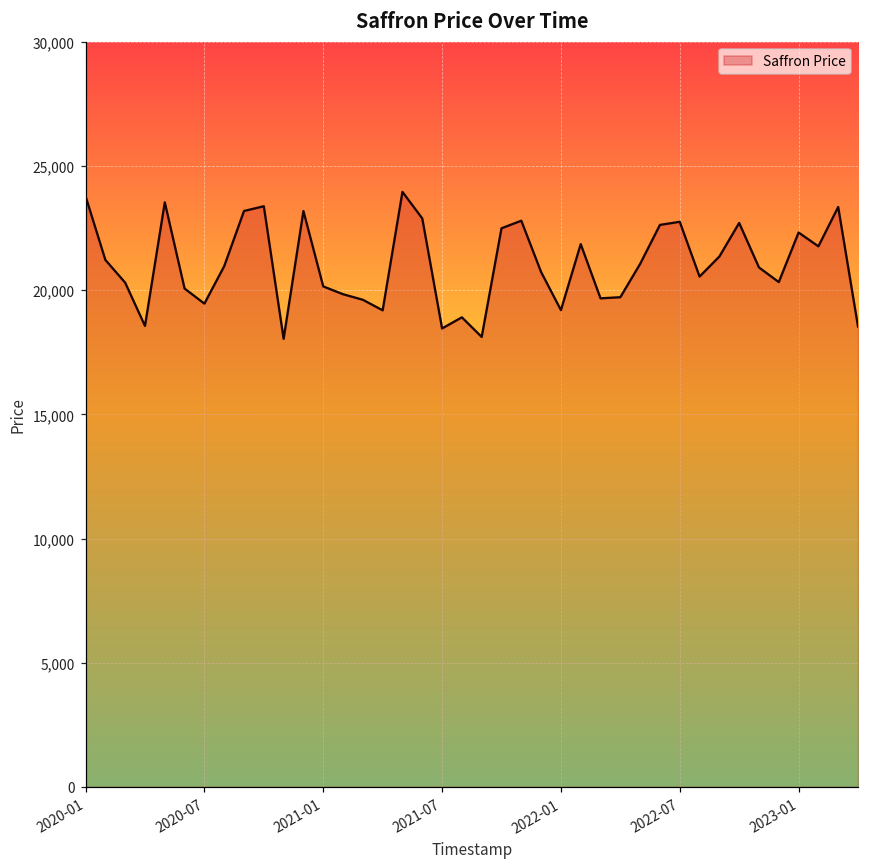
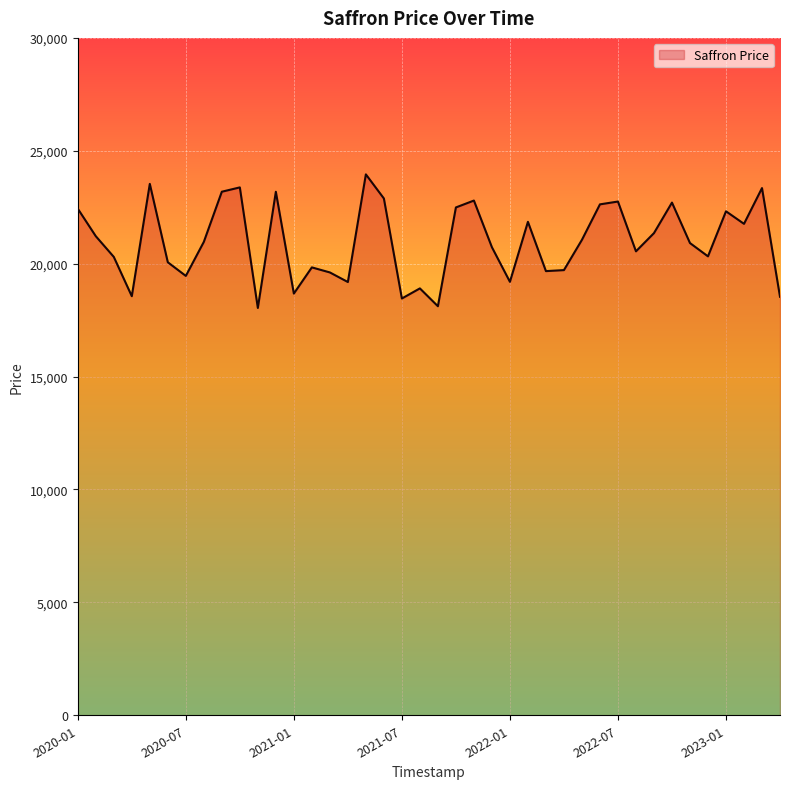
2020-01: 23,800 -> 22,400
2021-01: 20,200 -> 18,700
